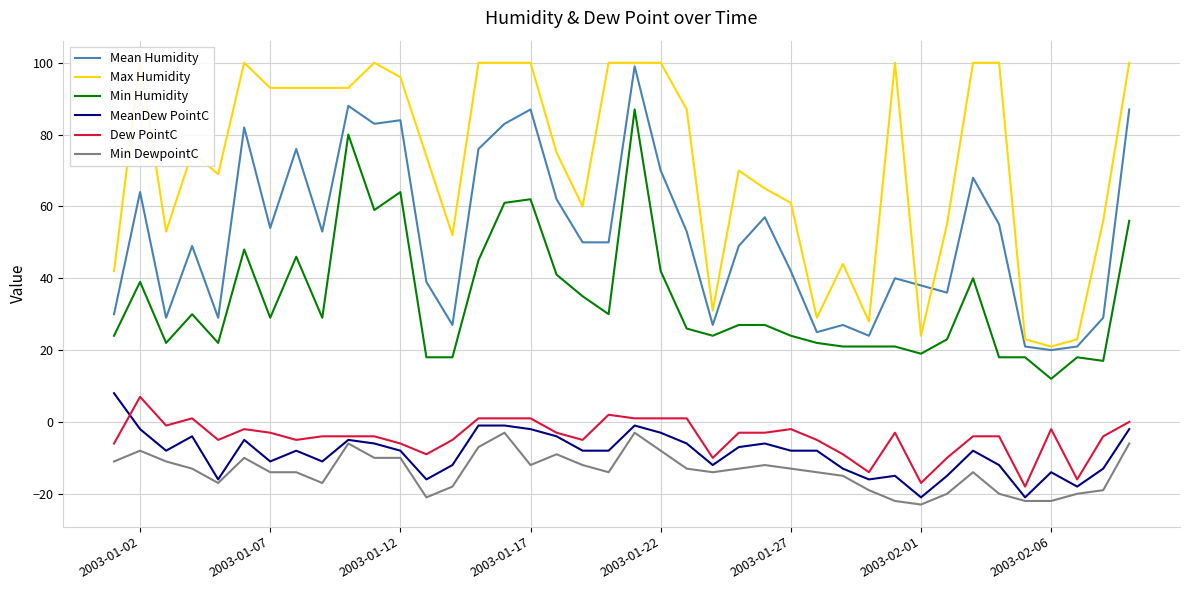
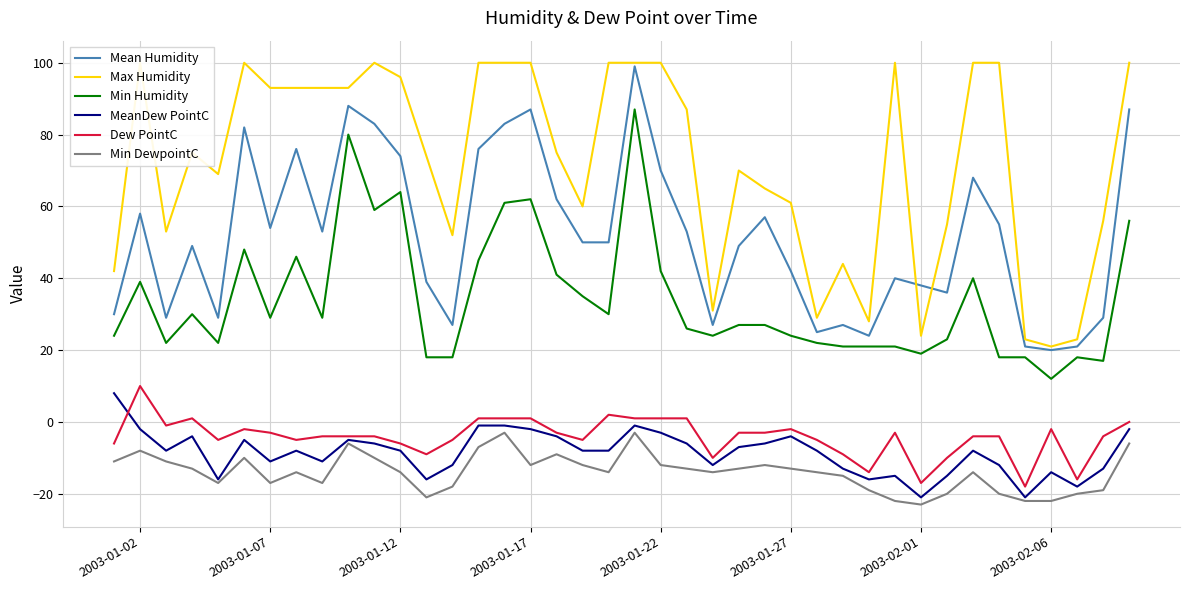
Mean Humidity, 2003-01-02: 64 -> 58
Dew PointC, 2003-01-02: 7 -> 10
Min DewpointC, 2003-01-07: -14 -> -17
Mean Humidity, 2003-01-12: 84 -> 74
Min DewpointC, 2003-01-12: -10 -> -14
Min DewpointC, 2003-01-22: -8 -> -12
MeanDew PointC, 2003-01-27: -8 -> -4
